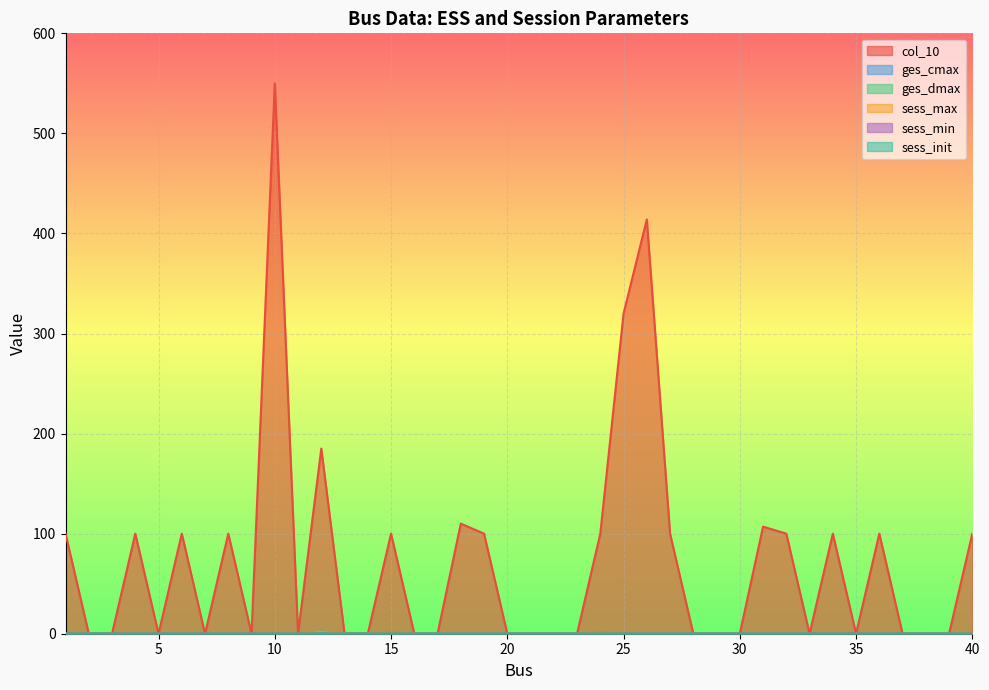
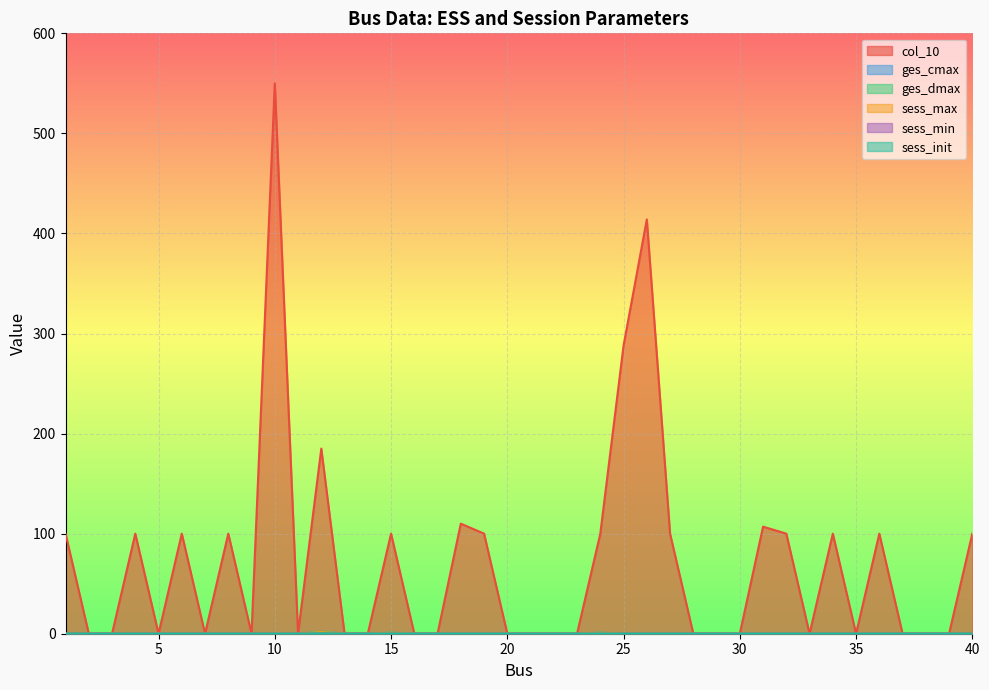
col_10, 25: 320 -> 288
